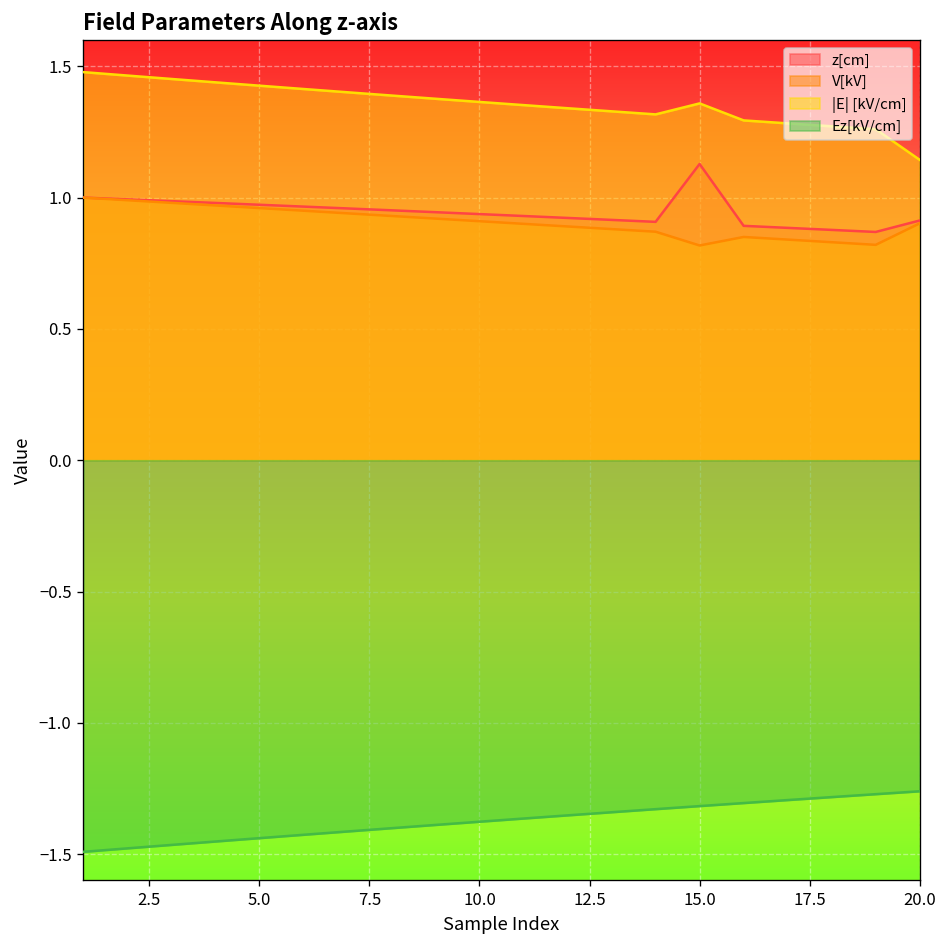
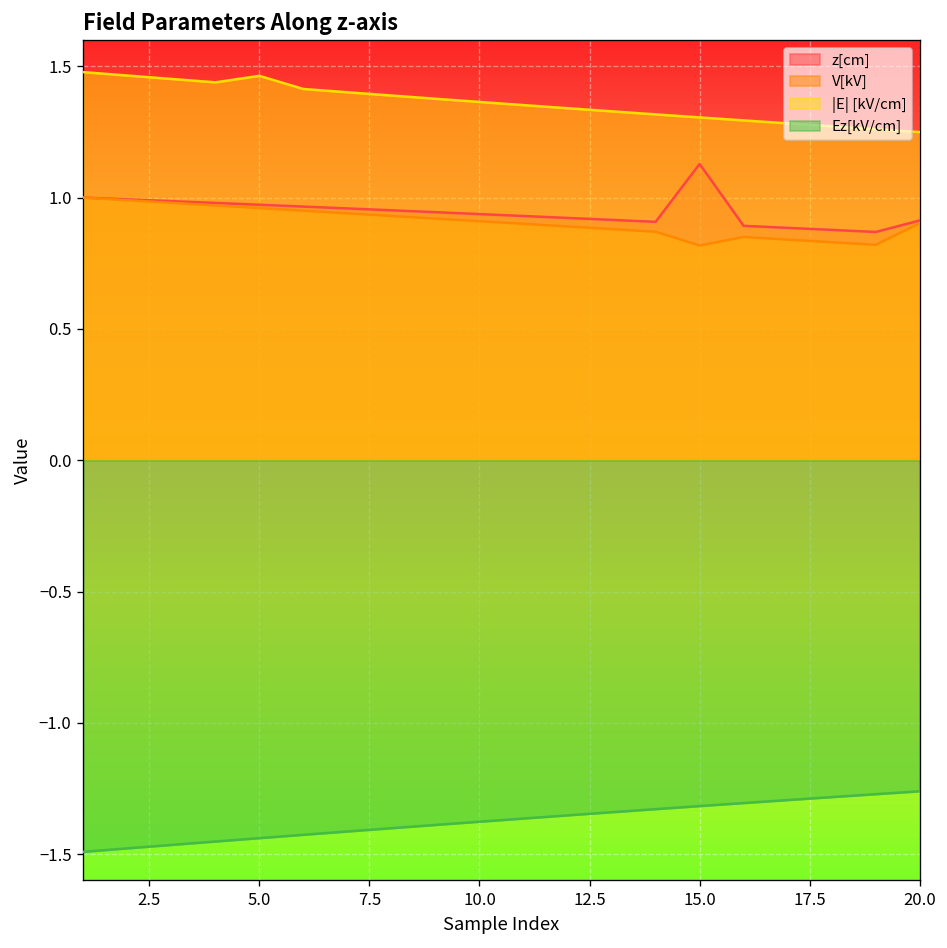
|E| [kV/cm], 5.0: 1.43 -> 1.46
|E| [kV/cm], 15.0: 1.36 -> 1.31
|E| [kV/cm], 20.0: 1.14 -> 1.25
